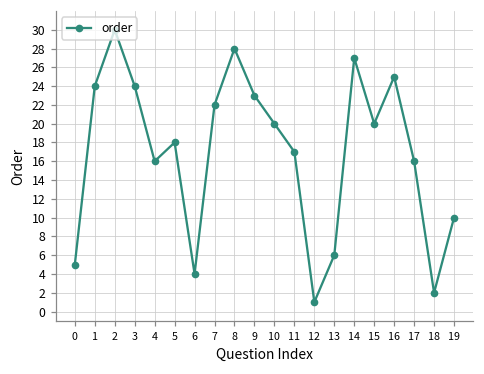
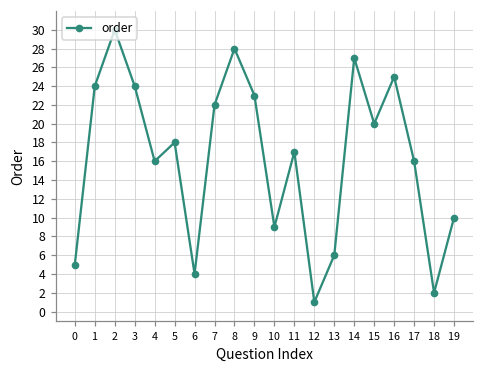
10: 20 -> 9
